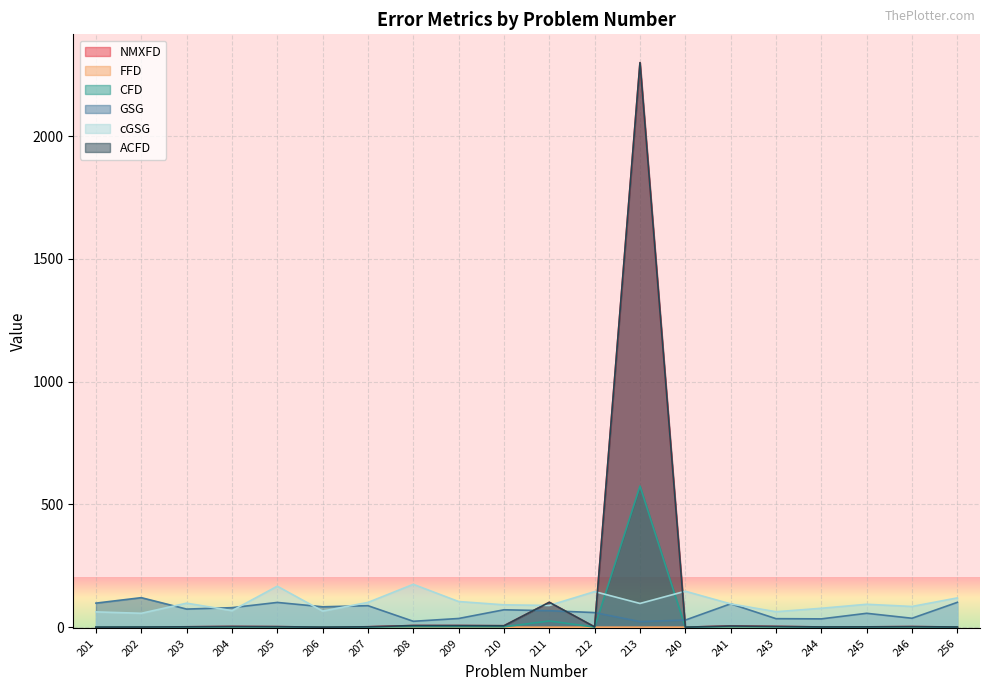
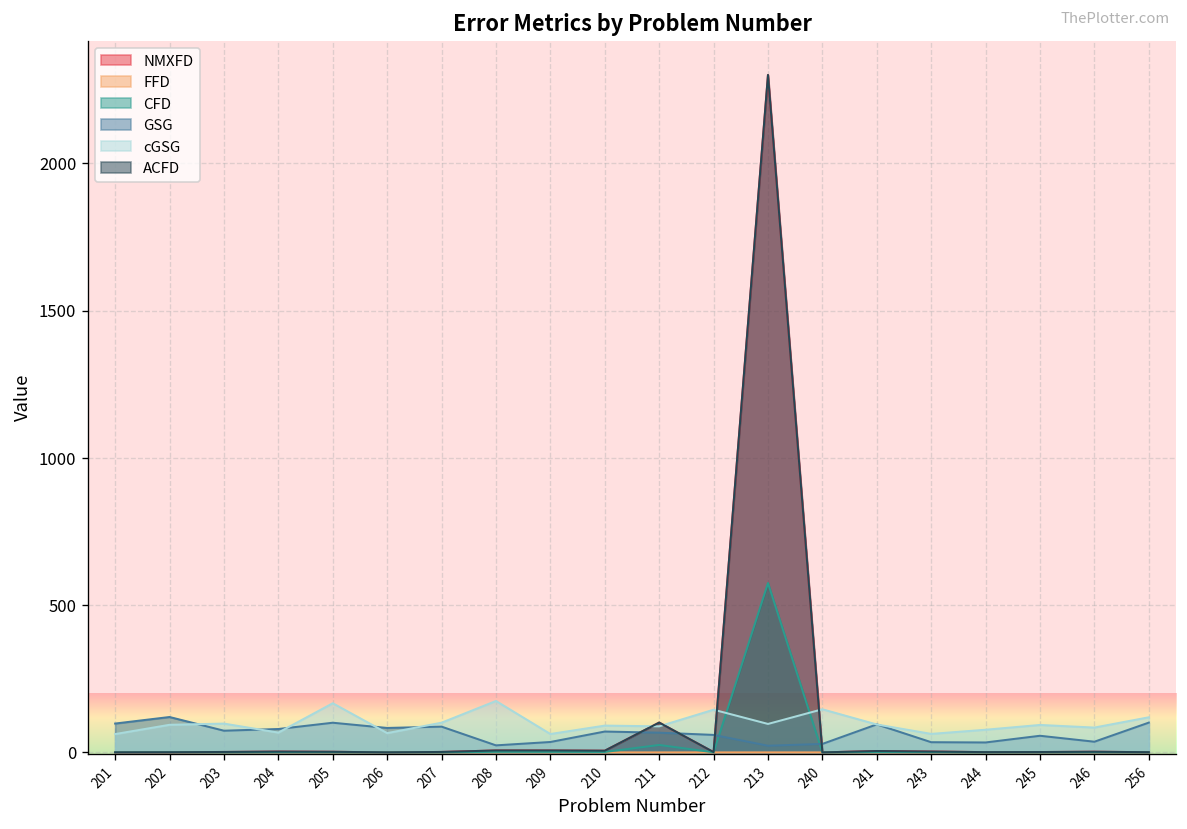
cGSG, 202: 60 -> 90
cGSG, 209: 100 -> 60
